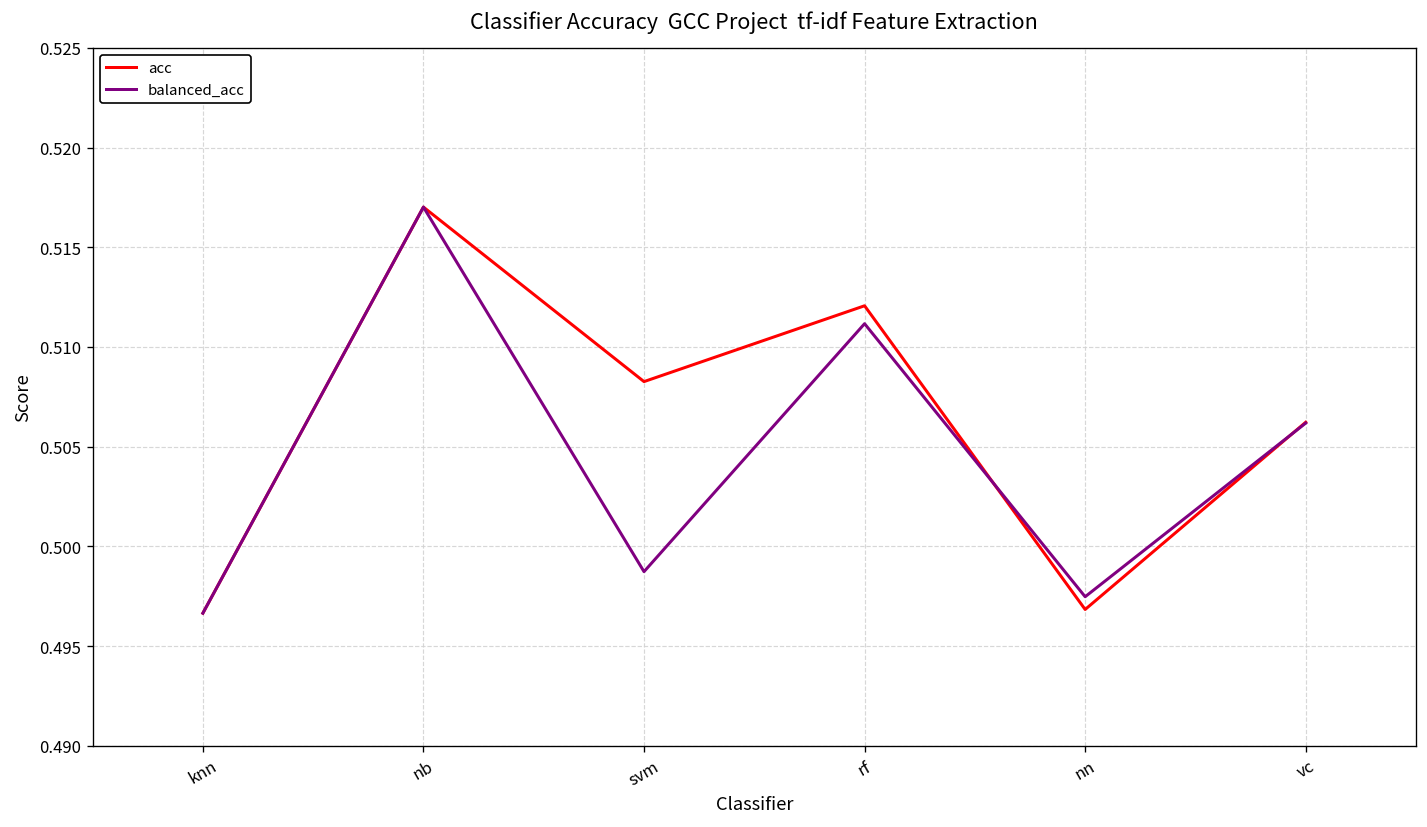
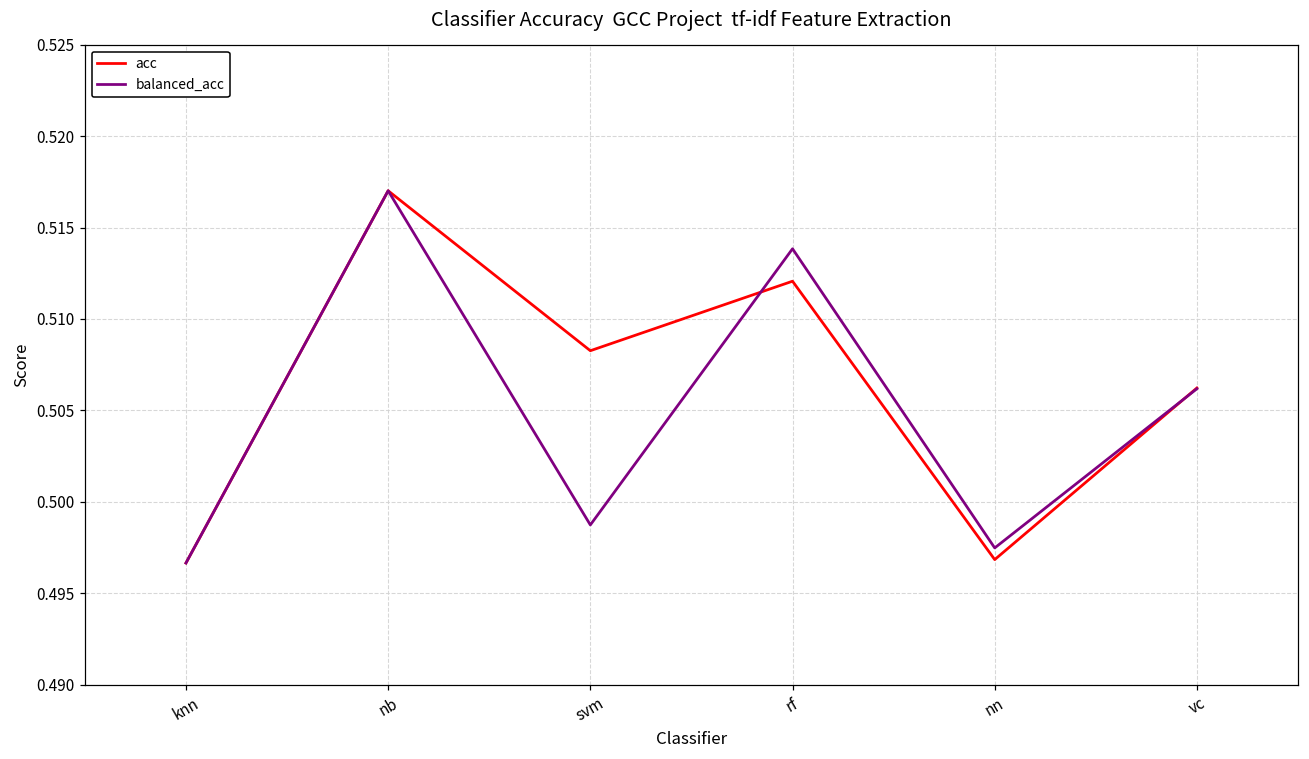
balanced_acc, rf: 0.5112 -> 0.5138
